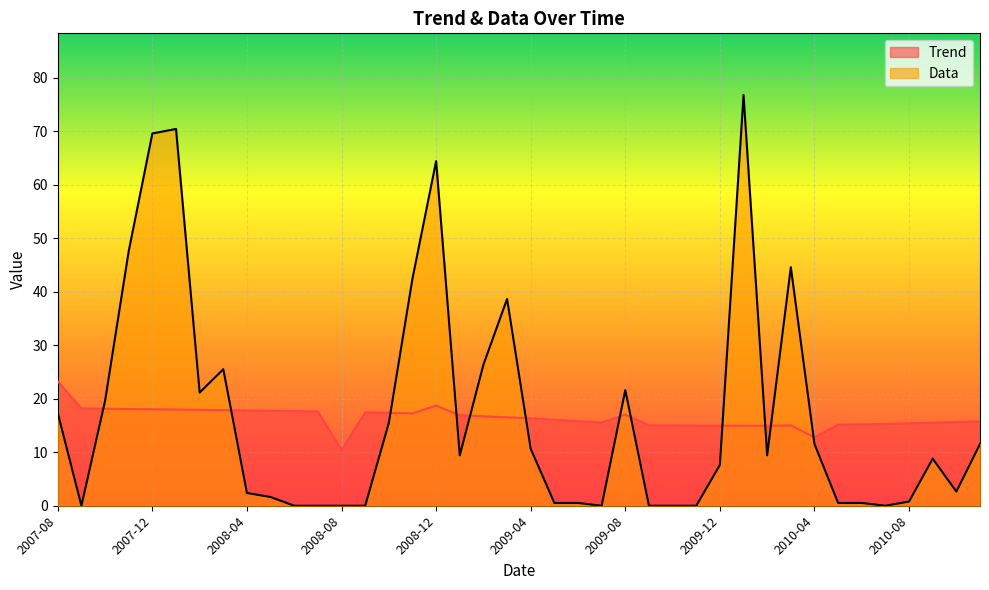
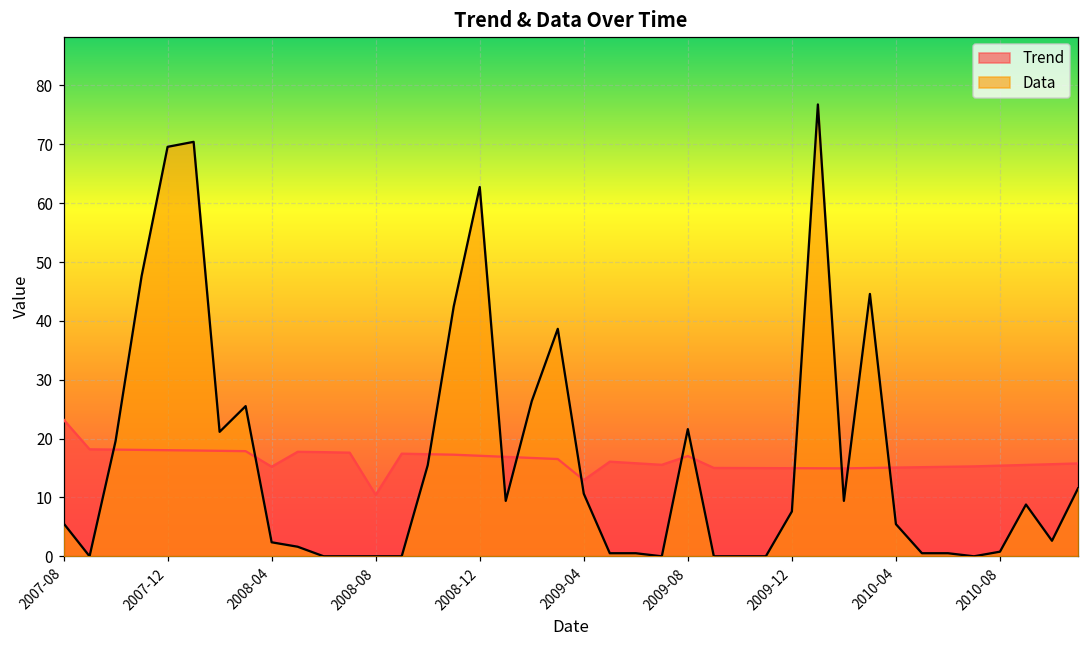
Data, 2007-08: 17 -> 6
Trend, 2008-04: 18 -> 15
Trend, 2008-12: 19 -> 17
Data, 2008-12: 64 -> 63
Trend, 2009-04: 16 -> 13
Trend, 2010-04: 13 -> 15
Data, 2010-04: 12 -> 5
